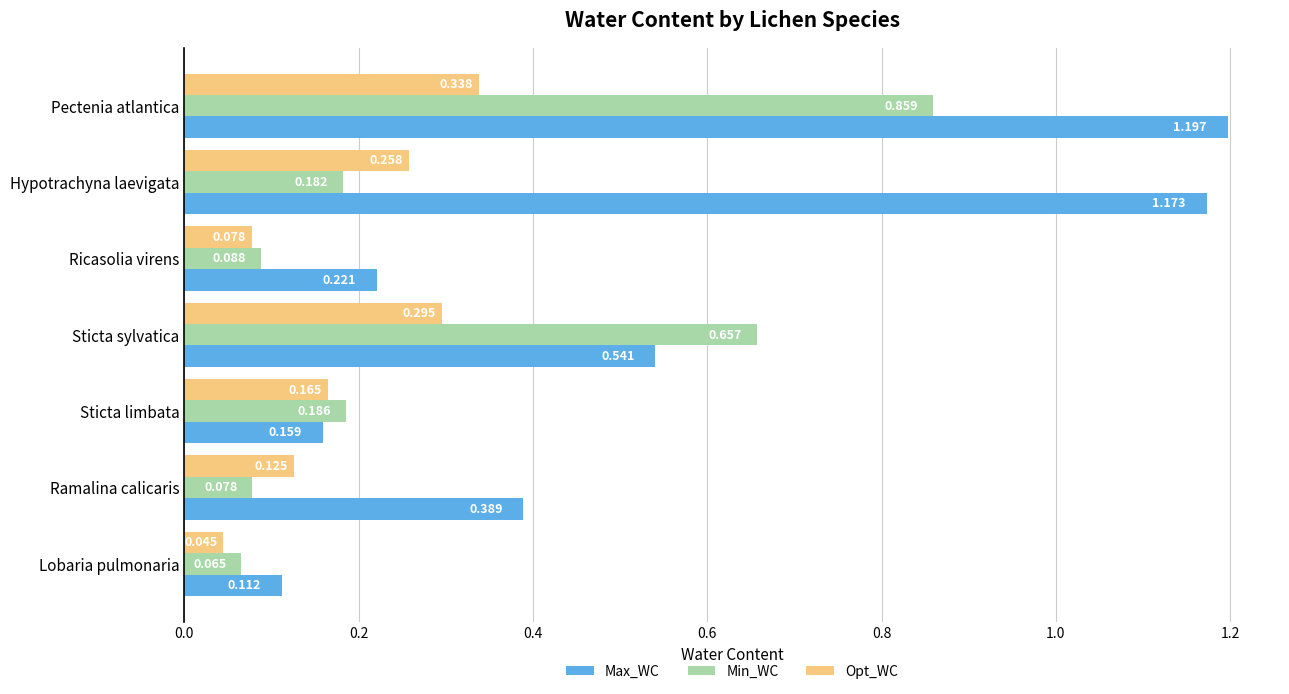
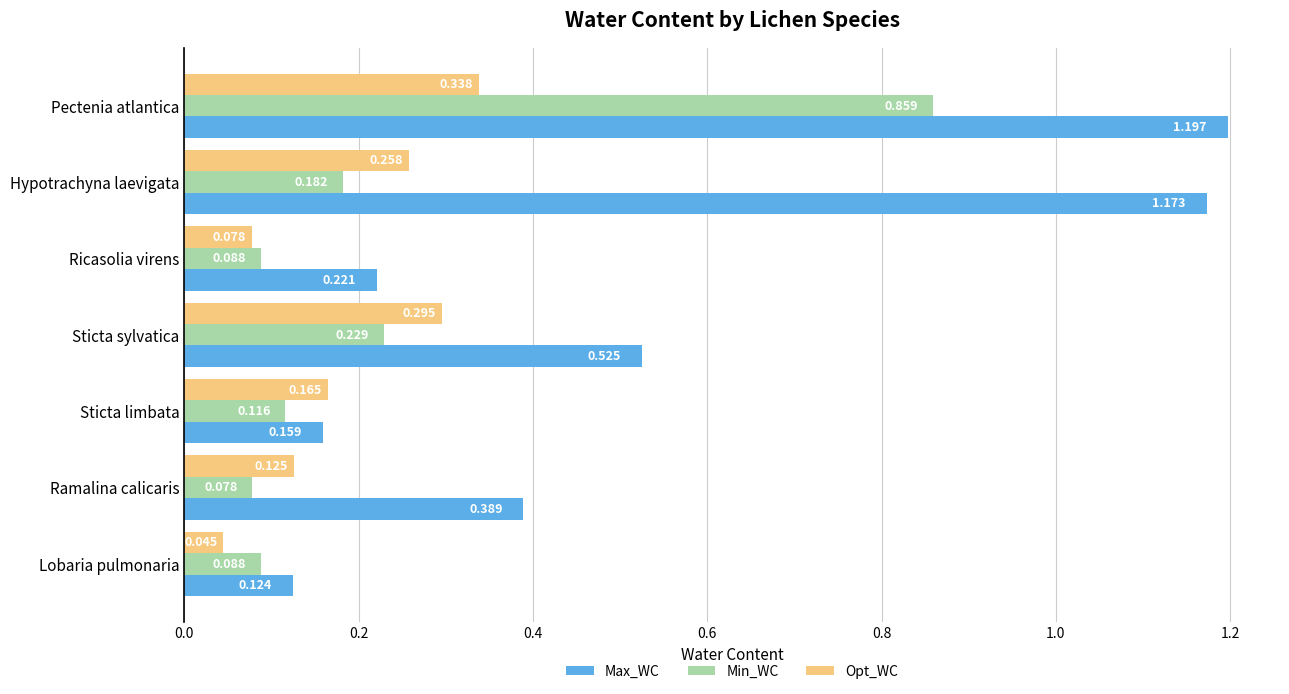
Min_WC, Sticta sylvatica: 0.657 -> 0.229
Max_WC, Sticta sylvatica: 0.541 -> 0.525
Min_WC, Sticta limbata: 0.186 -> 0.116
Min_WC, Lobaria pulmonaria: 0.065 -> 0.088
Max_WC, Lobaria pulmonaria: 0.112 -> 0.124
